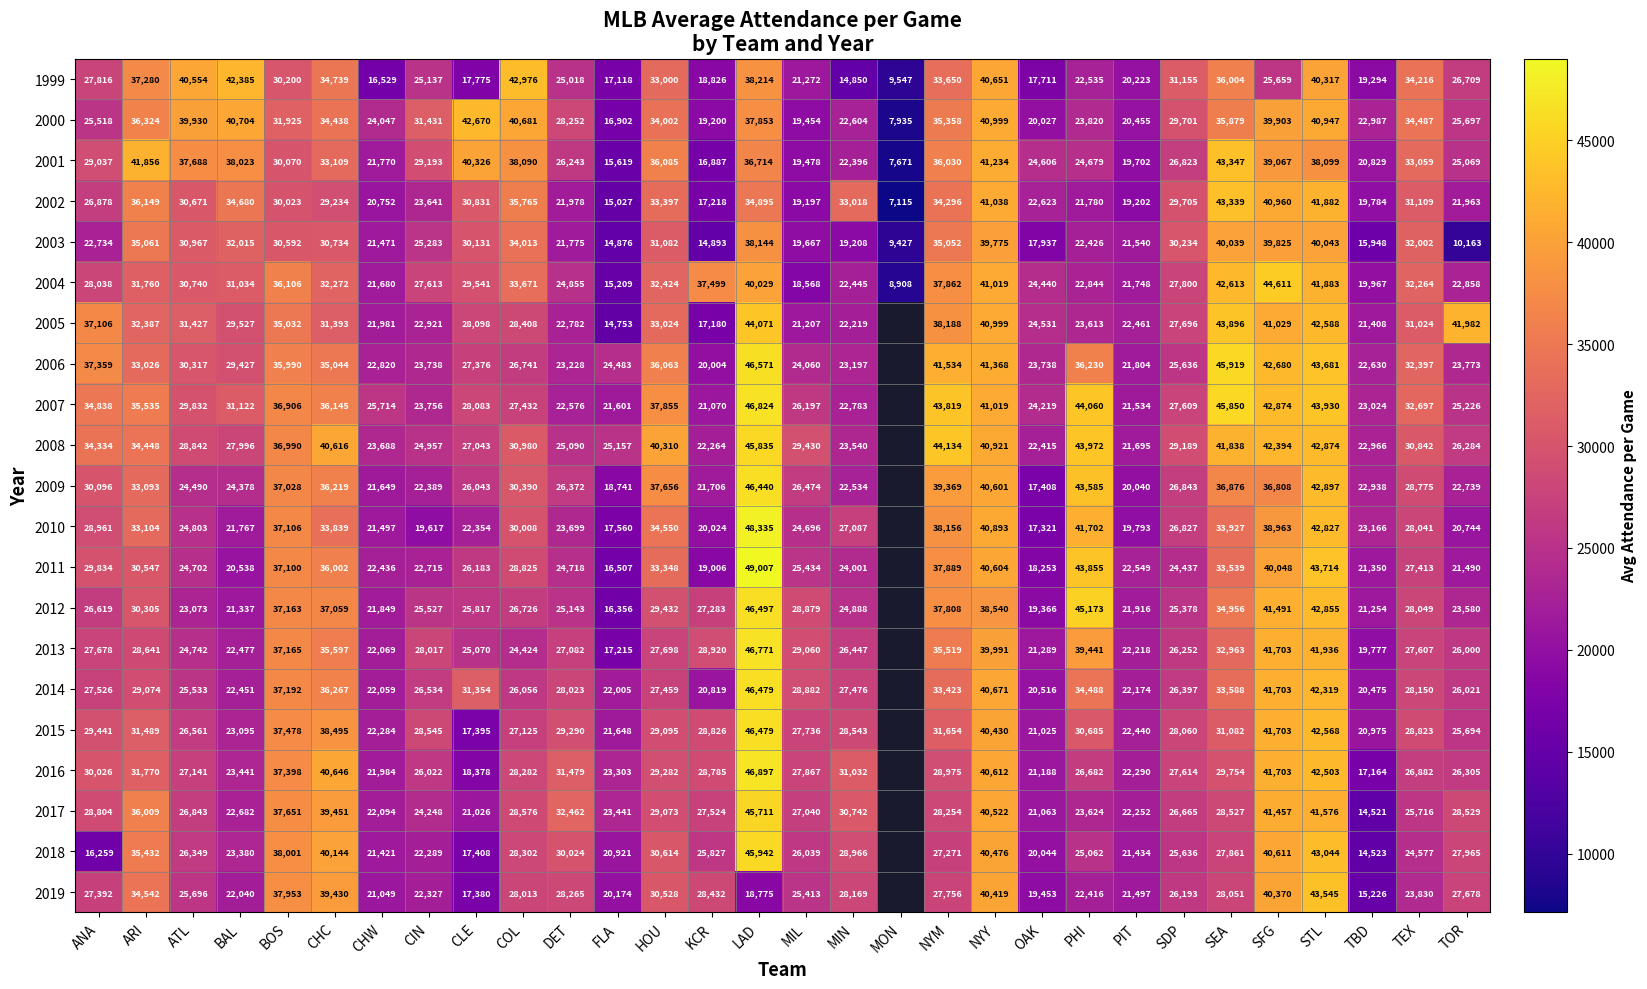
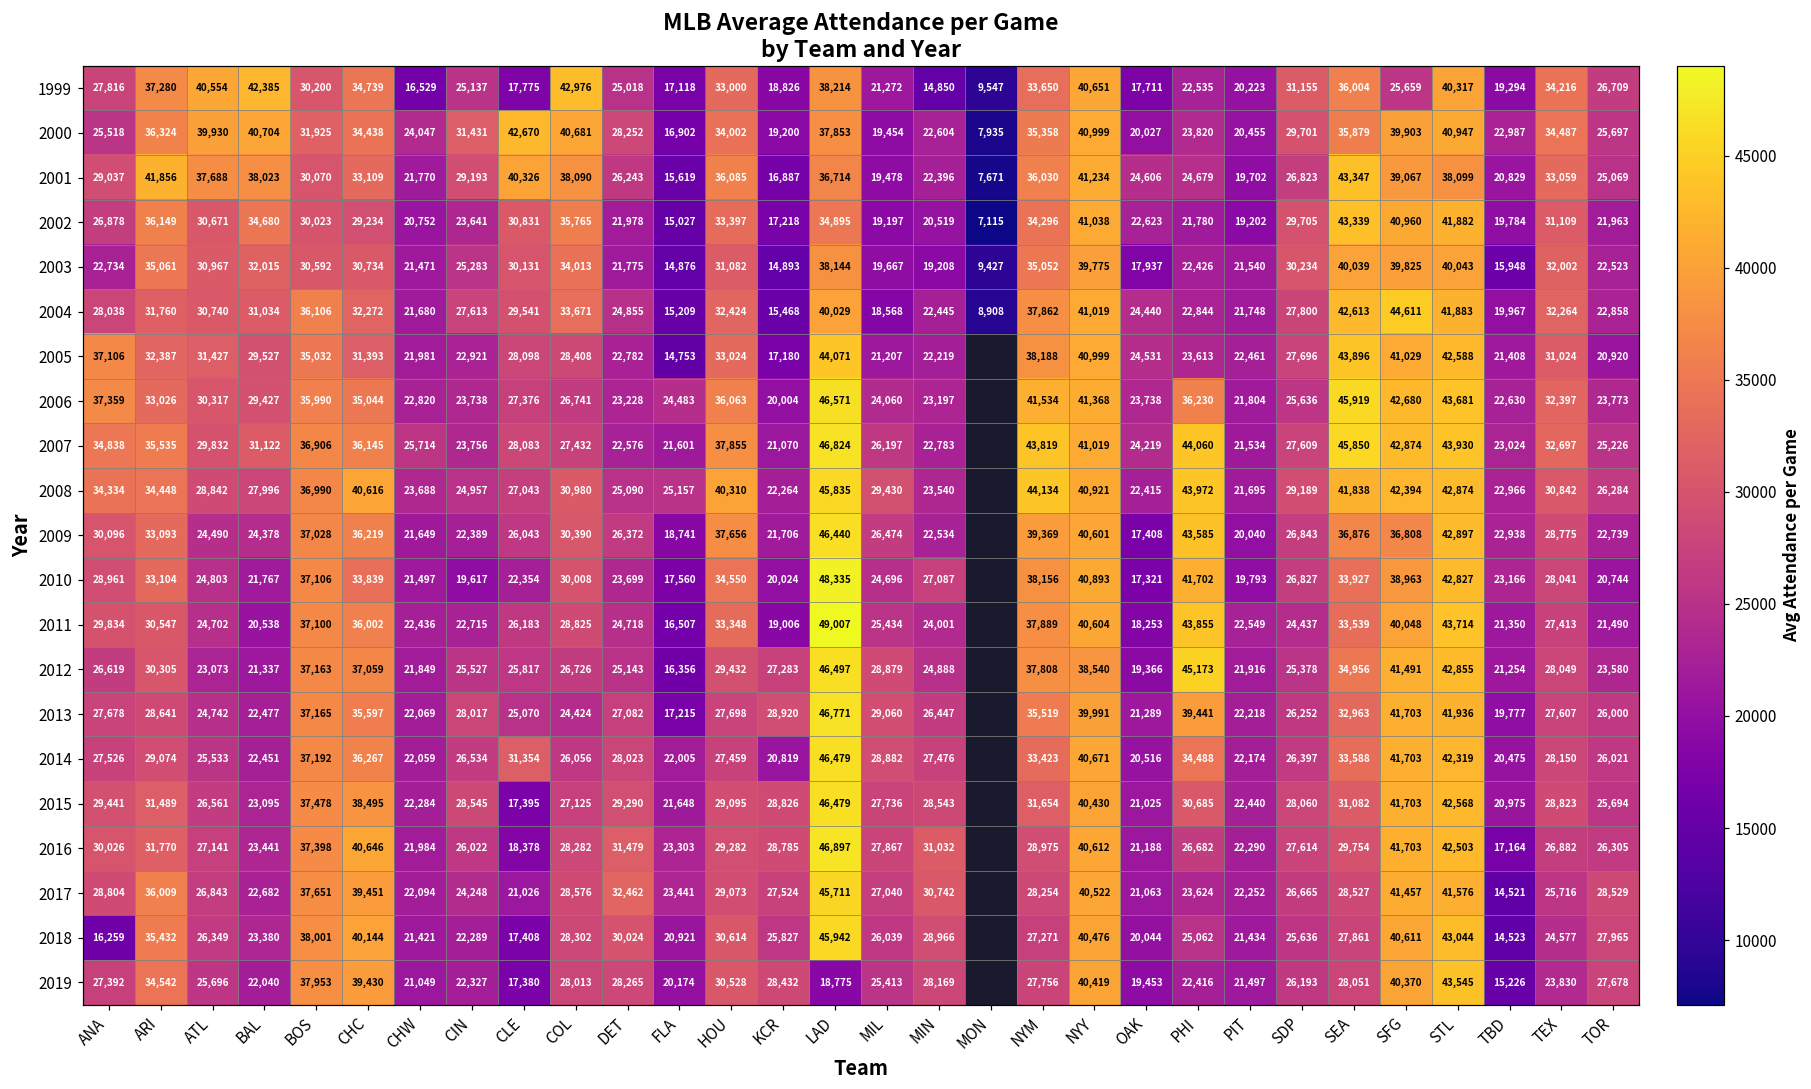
2002, MIN: 33,018 -> 20,519
2003, TOR: 10,163 -> 22,523
2004, KCR: 37,499 -> 15,468
2005, TOR: 41,982 -> 20,920
